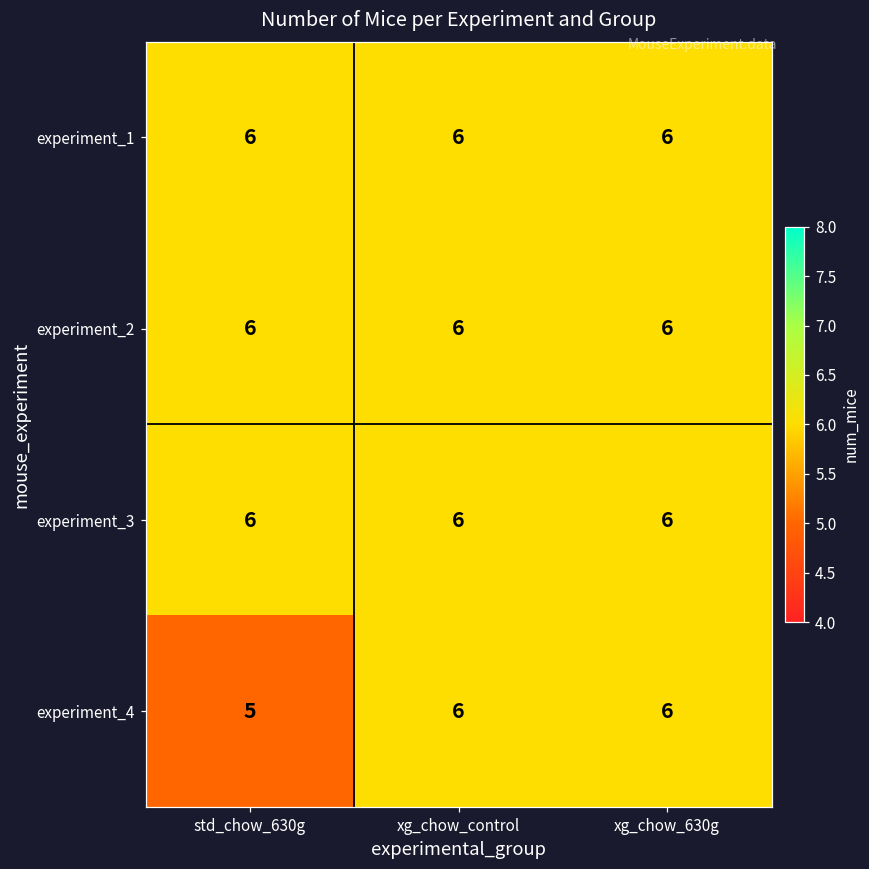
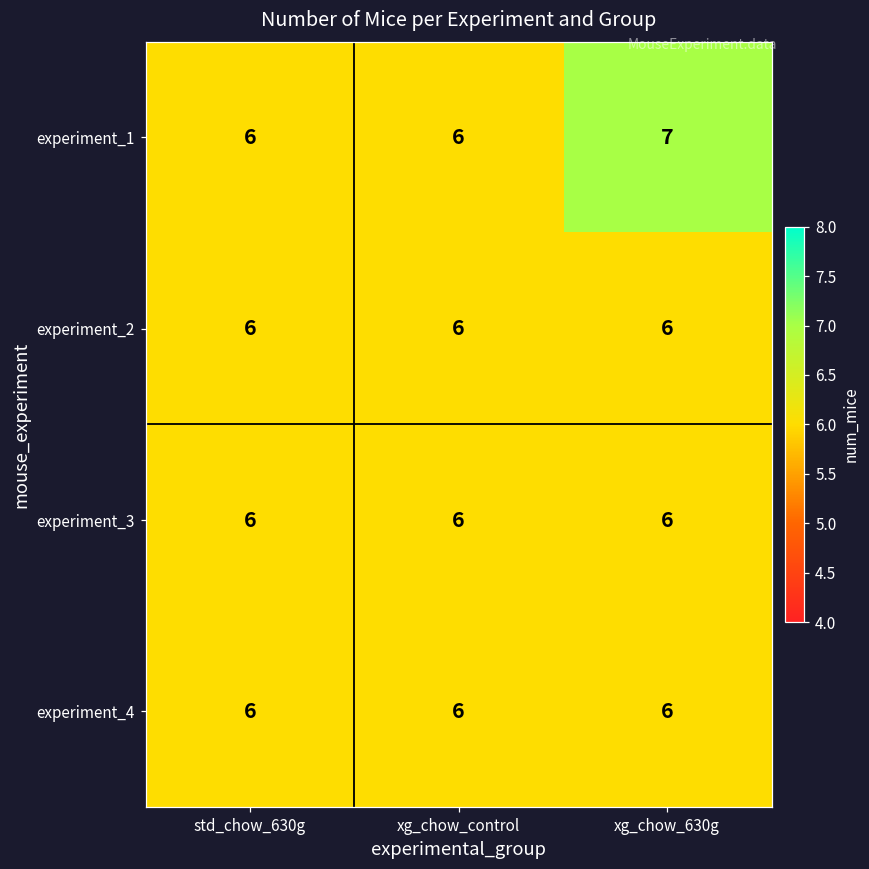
experiment_1, xg_chow_630g: 6 -> 7
experiment_4, std_chow_630g: 5 -> 6
